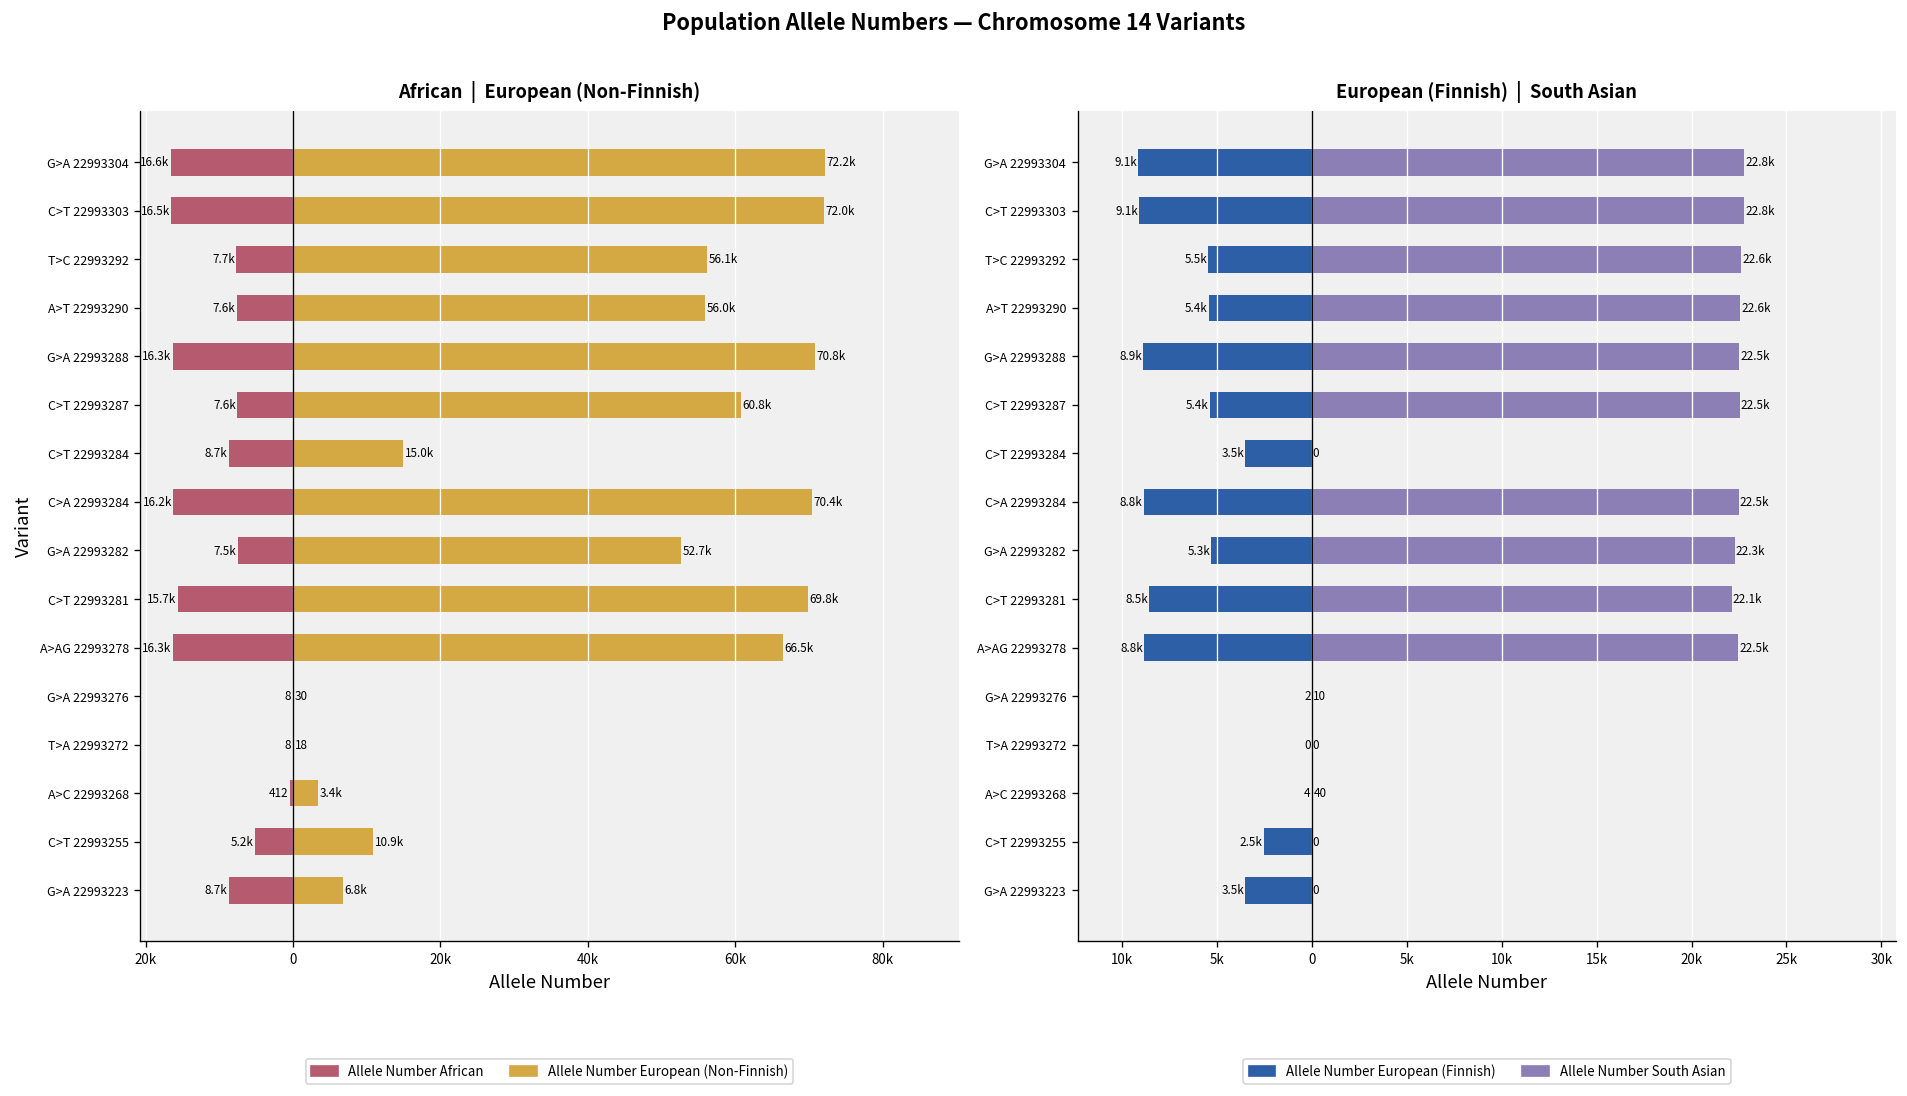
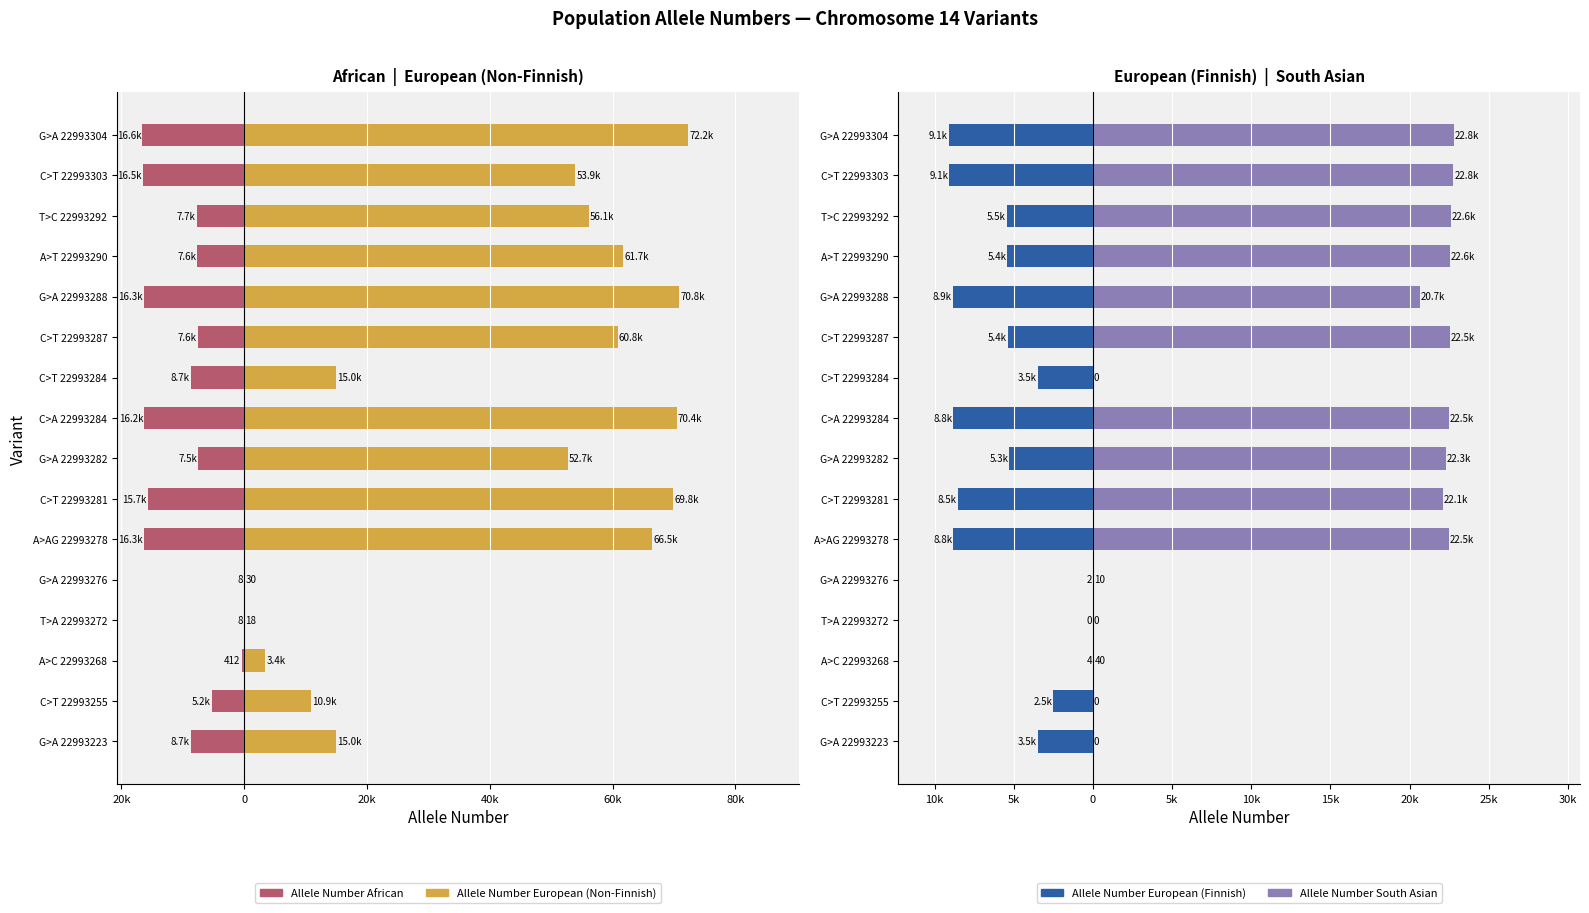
African | European (Non-Finnish), Allele Number European (Non-Finnish), C>T 22993303: 72.0k -> 53.9k
African | European (Non-Finnish), Allele Number European (Non-Finnish), A>T 22993290: 56.0k -> 61.7k
African | European (Non-Finnish), Allele Number European (Non-Finnish), G>A 22993223: 6.8k -> 15.0k
European (Finnish) | South Asian, Allele Number South Asian, G>A 22993288: 22.5k -> 20.7k
